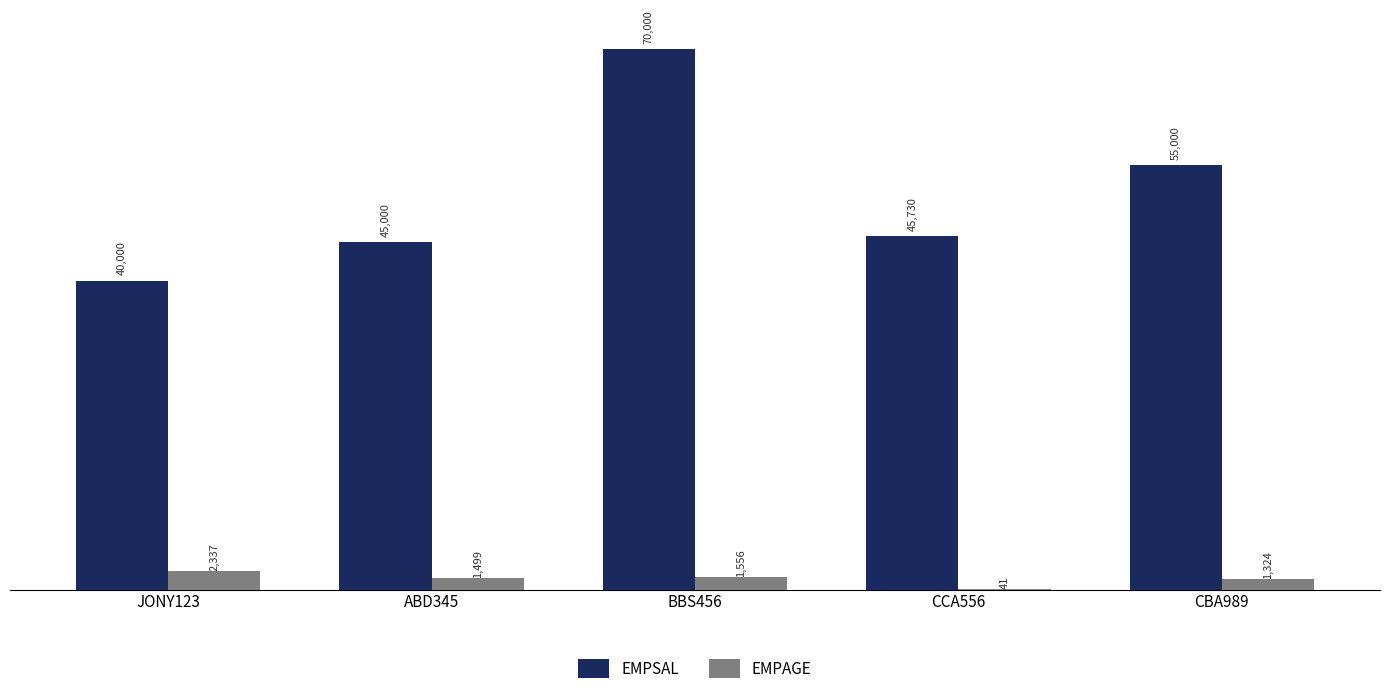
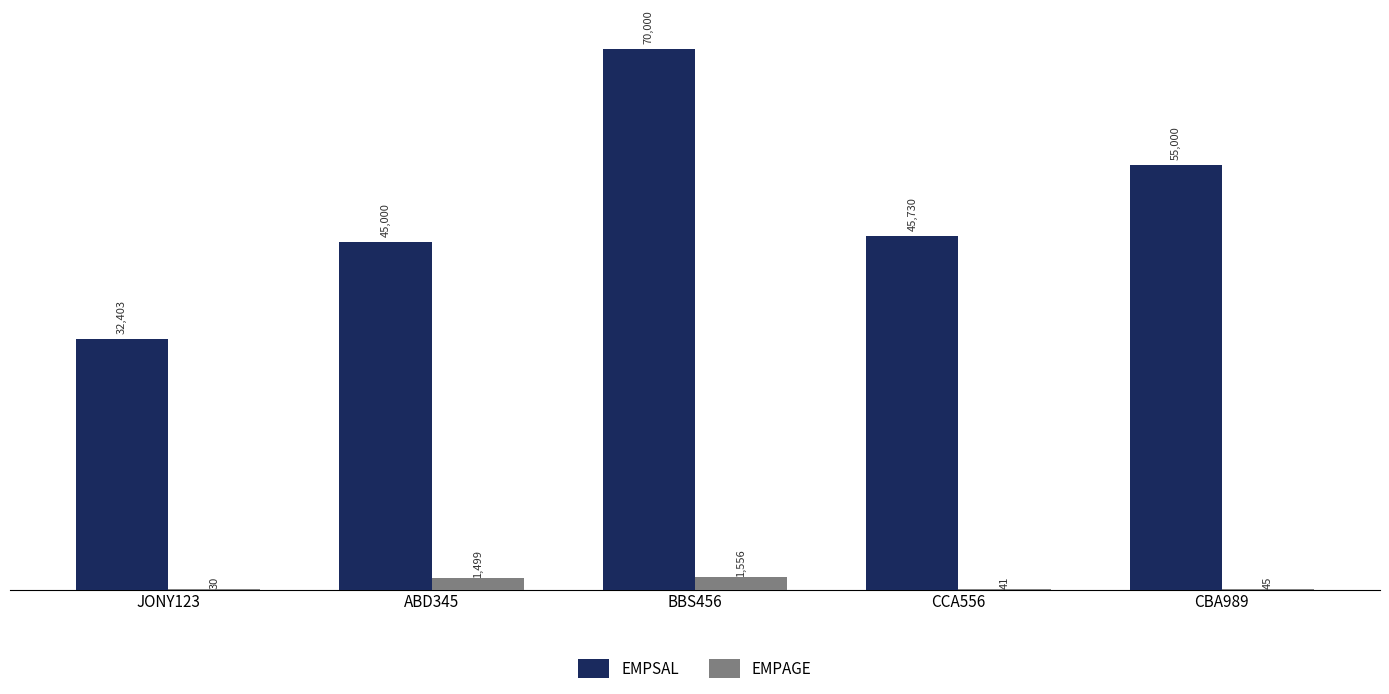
EMPSAL, JONY123: 40,000 -> 32,403
EMPAGE, JONY123: 2,337 -> 30
EMPAGE, CBA989: 1,324 -> 45
